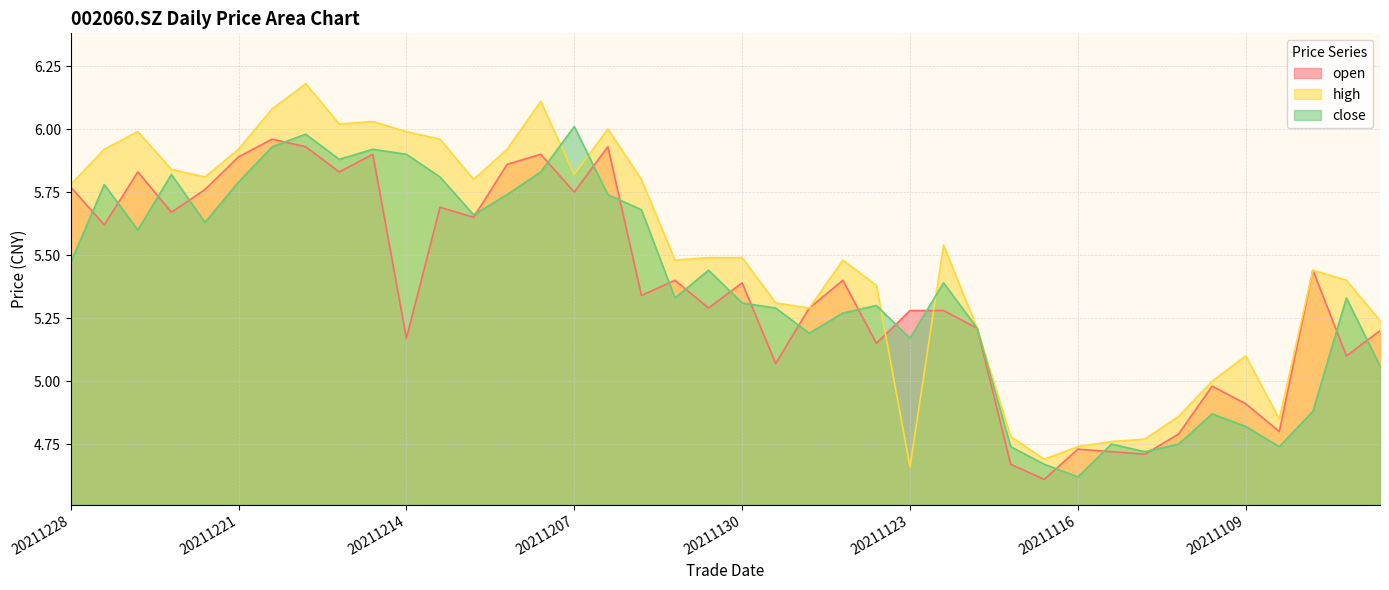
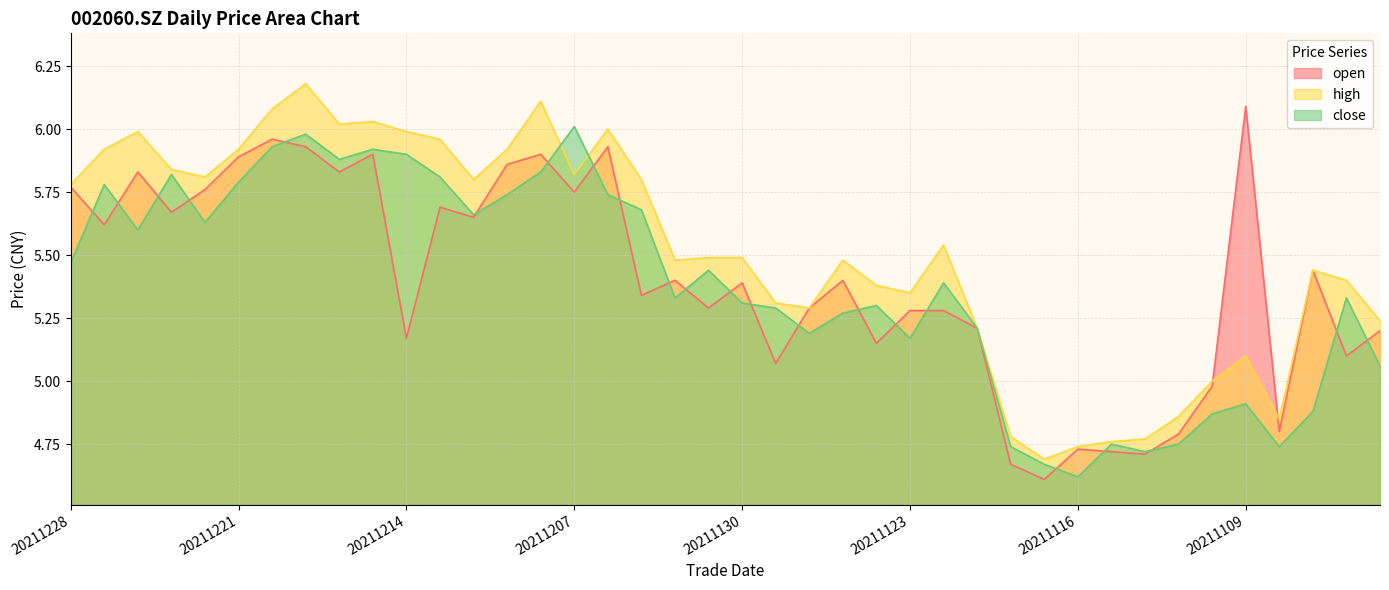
high, 20211123: 4.66 -> 5.35
open, 20211109: 4.91 -> 6.09
close, 20211109: 4.82 -> 4.91
